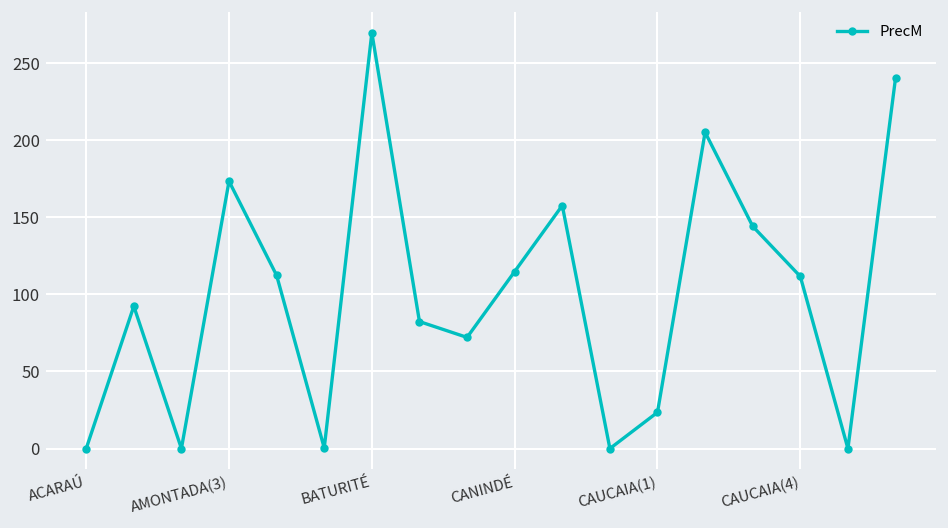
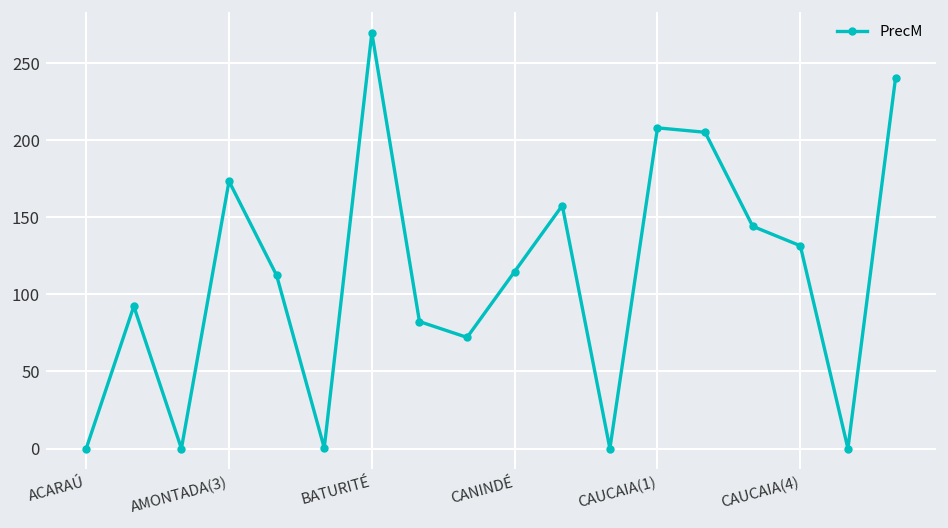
CAUCAIA(1): 24 -> 208
CAUCAIA(4): 112 -> 132
